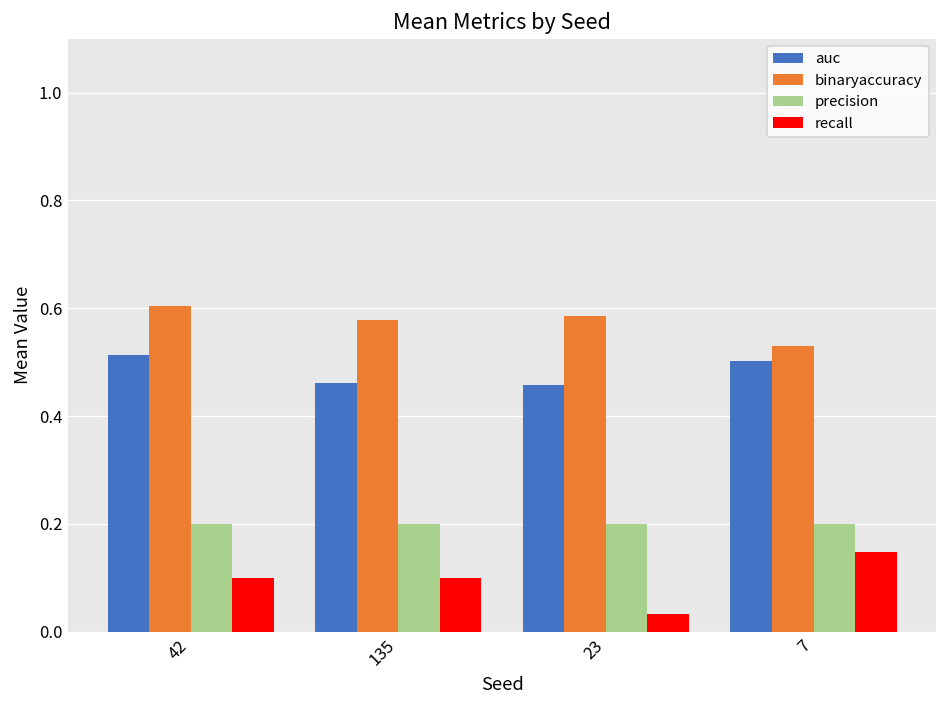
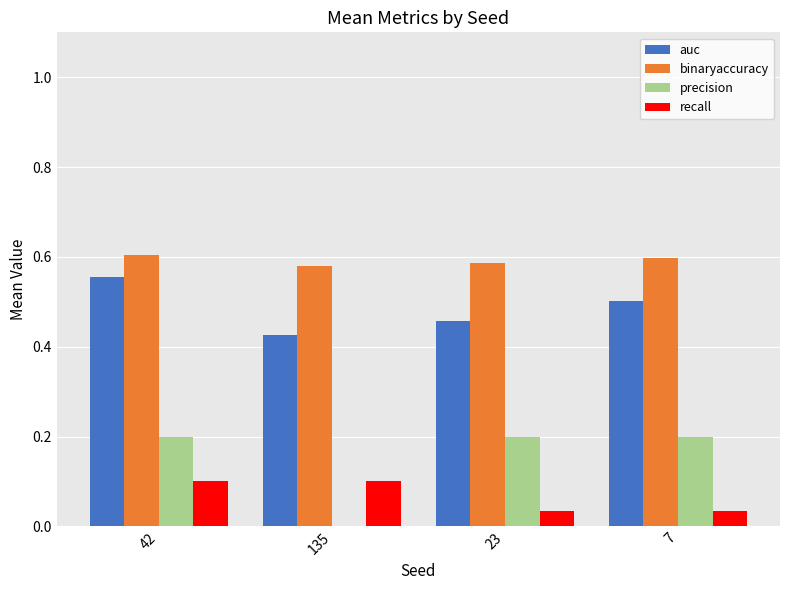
auc, 42: 0.51 -> 0.56
auc, 135: 0.46 -> 0.43
precision, 135: 0.2 -> 0.0
binaryaccuracy, 7: 0.53 -> 0.60
recall, 7: 0.15 -> 0.03
